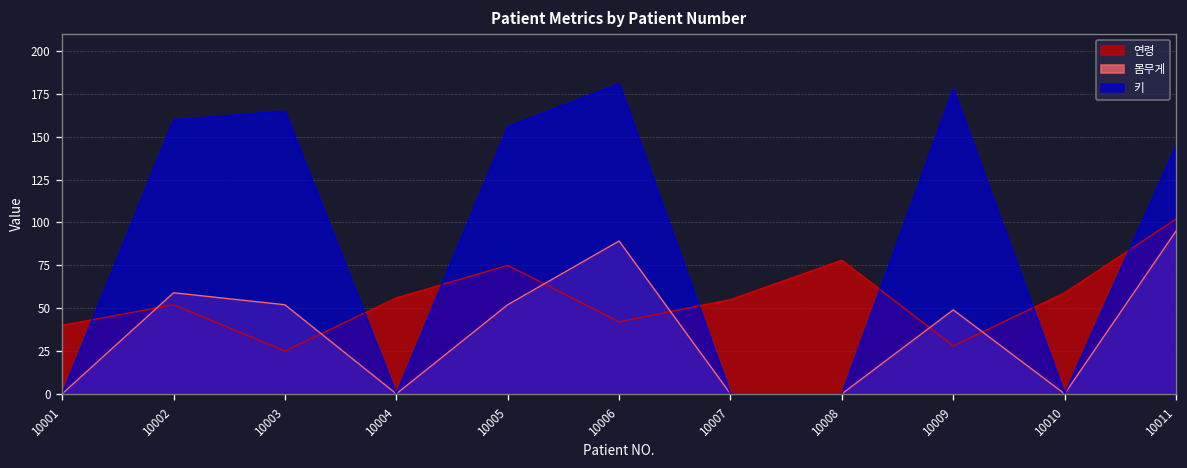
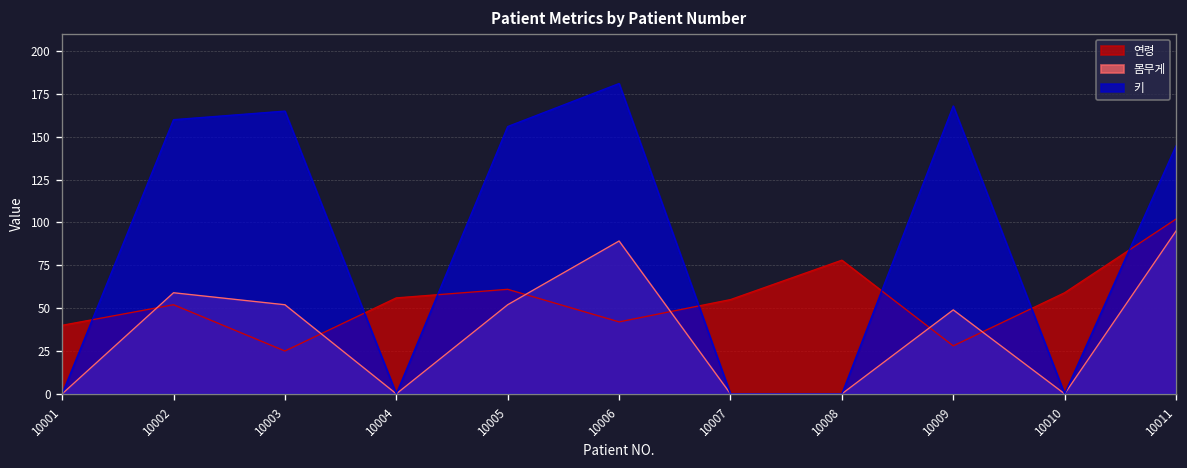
연령, 10005: 75 -> 61
키, 10009: 178 -> 168
